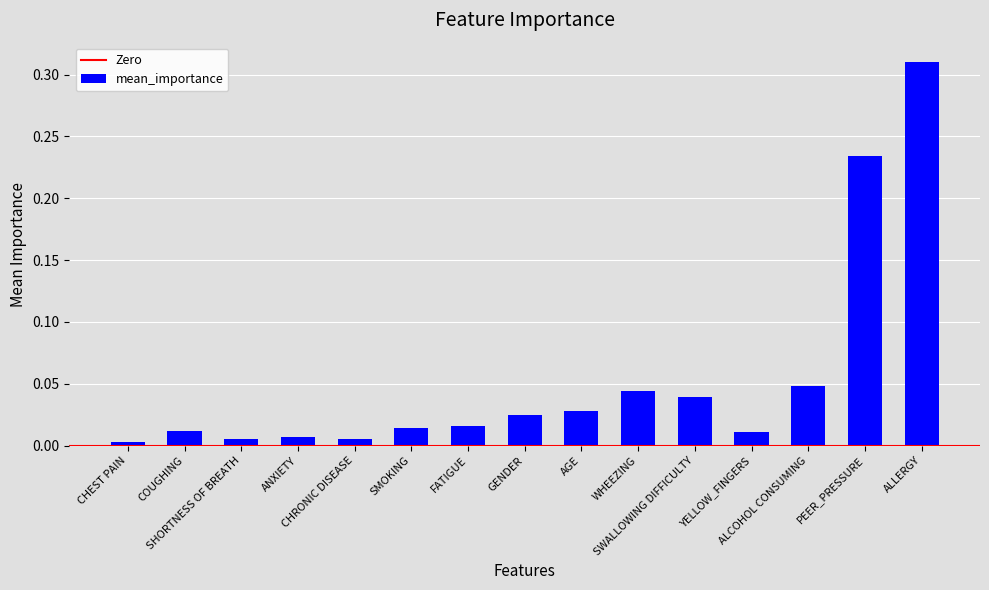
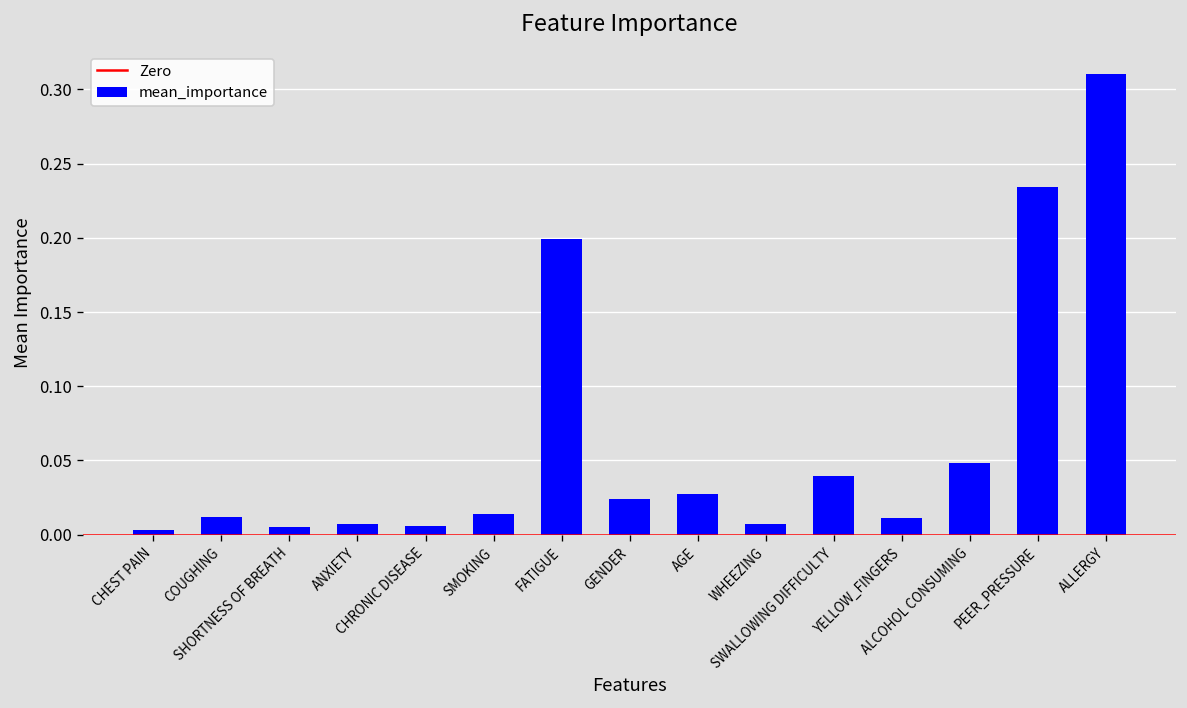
FATIGUE: 0.016 -> 0.199
WHEEZING: 0.044 -> 0.007
